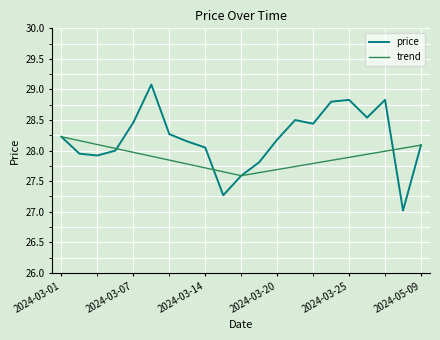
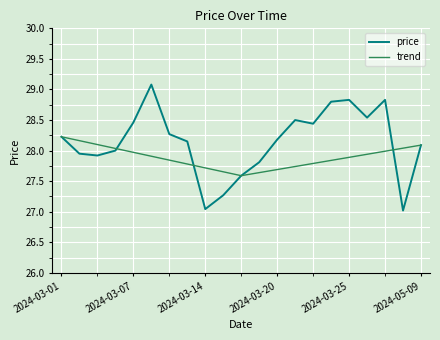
price, 2024-03-14: 28.0 -> 27.0
